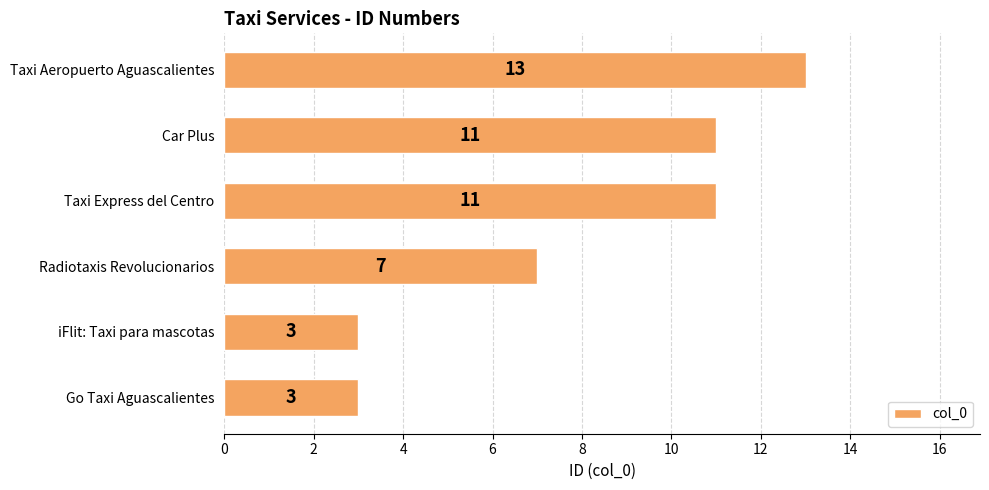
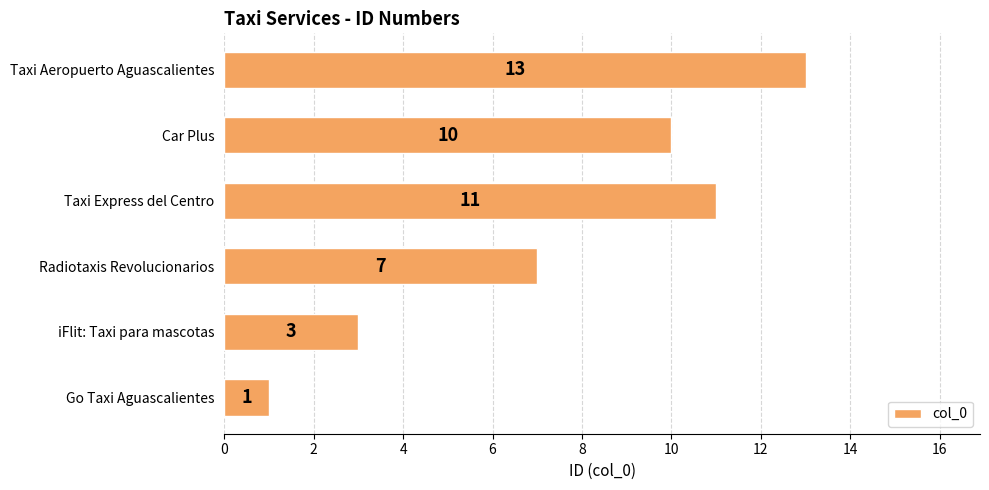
Car Plus: 11 -> 10
Go Taxi Aguascalientes: 3 -> 1
